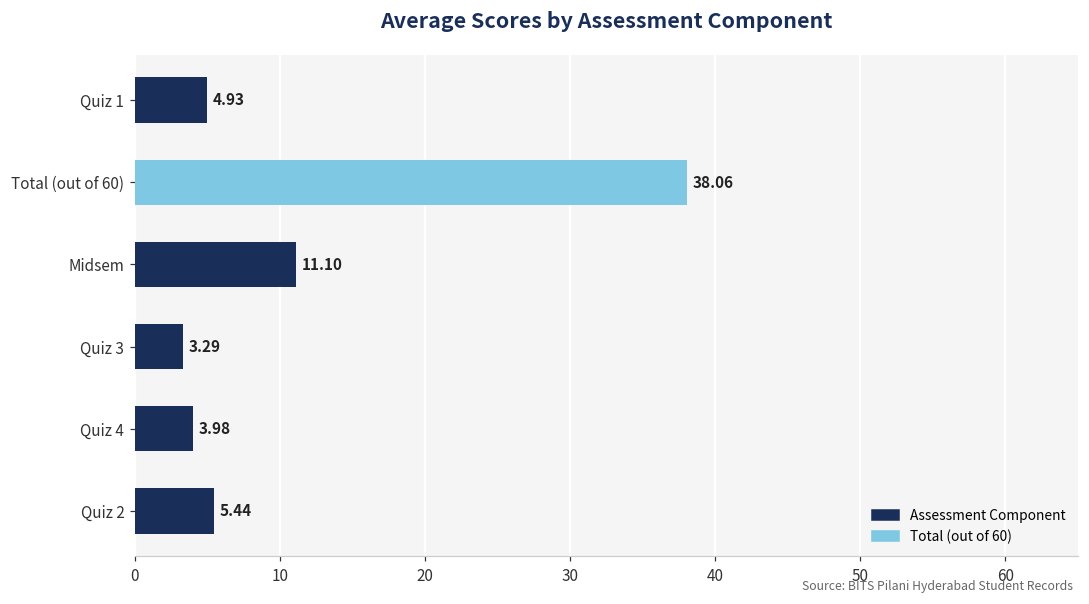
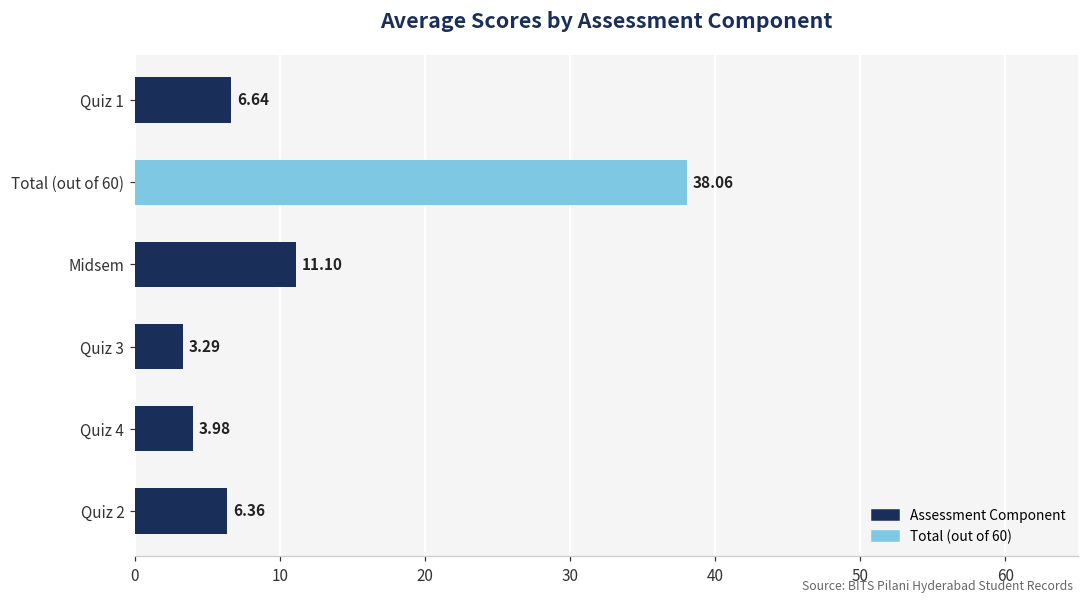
Quiz 1: 4.93 -> 6.64
Quiz 2: 5.44 -> 6.36
